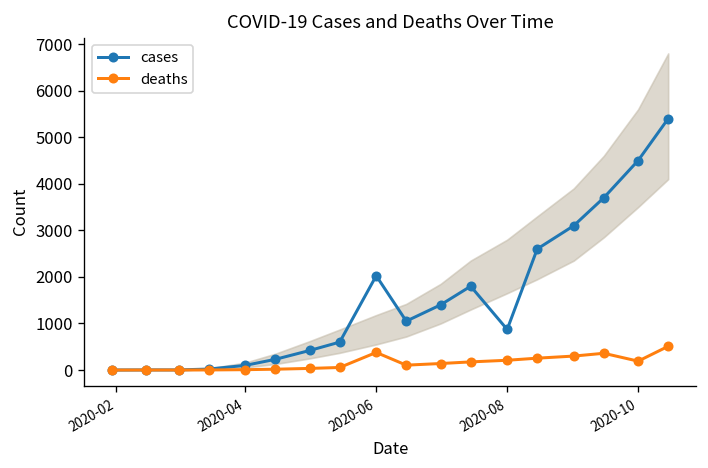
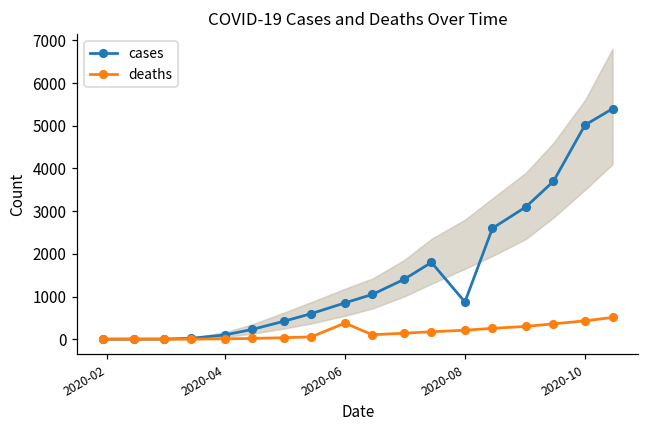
cases, 2020-06: 2000 -> 900
cases, 2020-10: 4500 -> 5000
deaths, 2020-10: 200 -> 400
